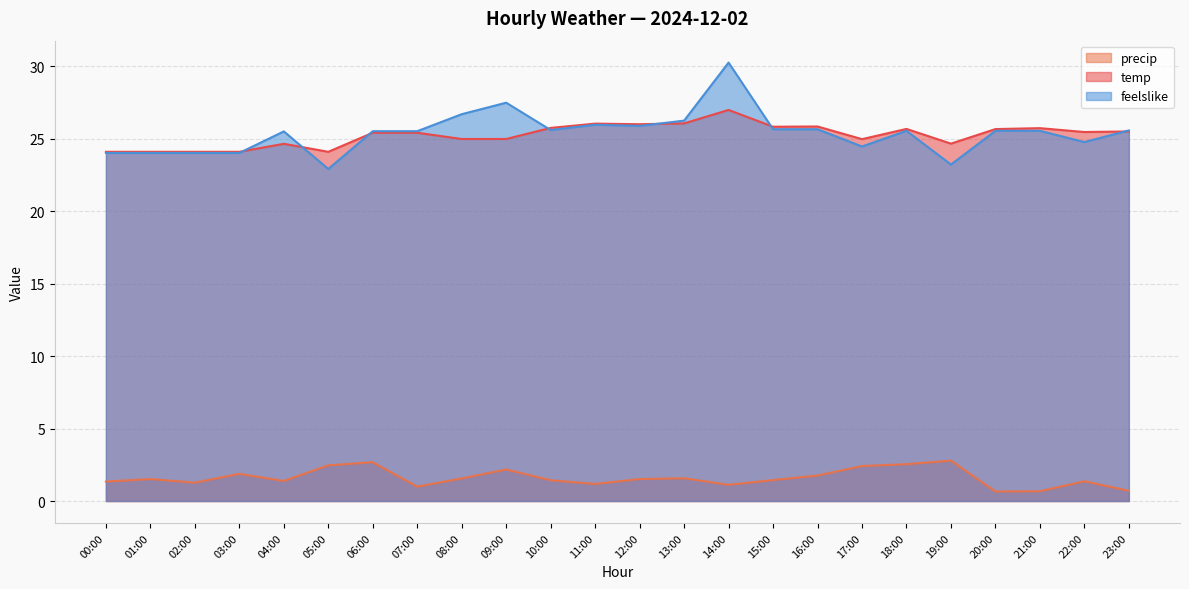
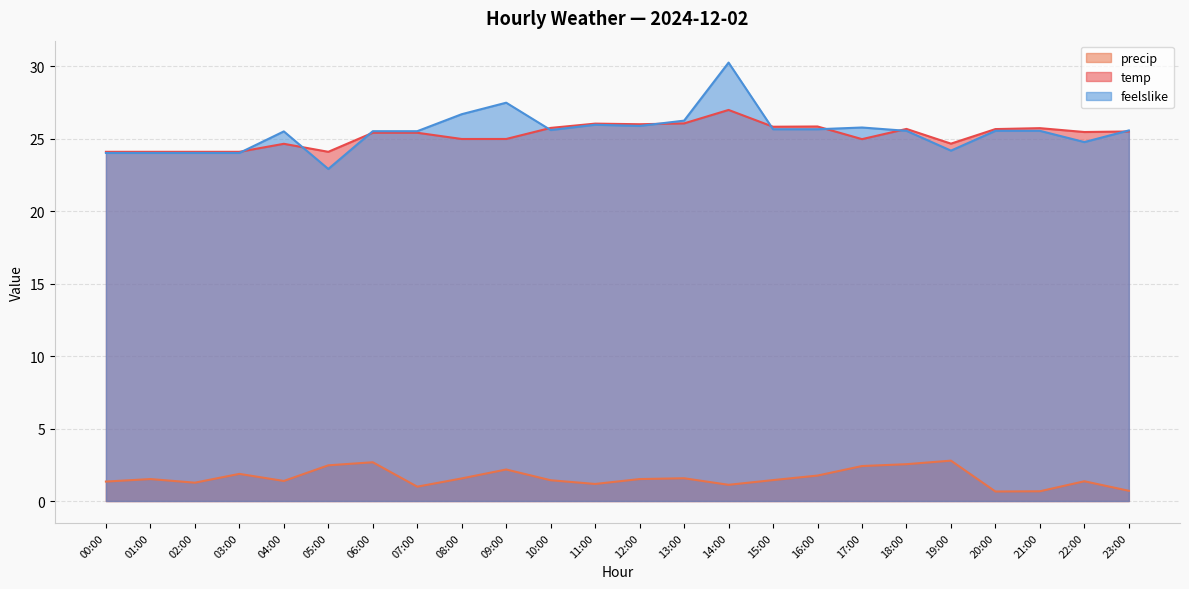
feelslike, 17:00: 24.5 -> 25.8
feelslike, 19:00: 23.2 -> 24.2
